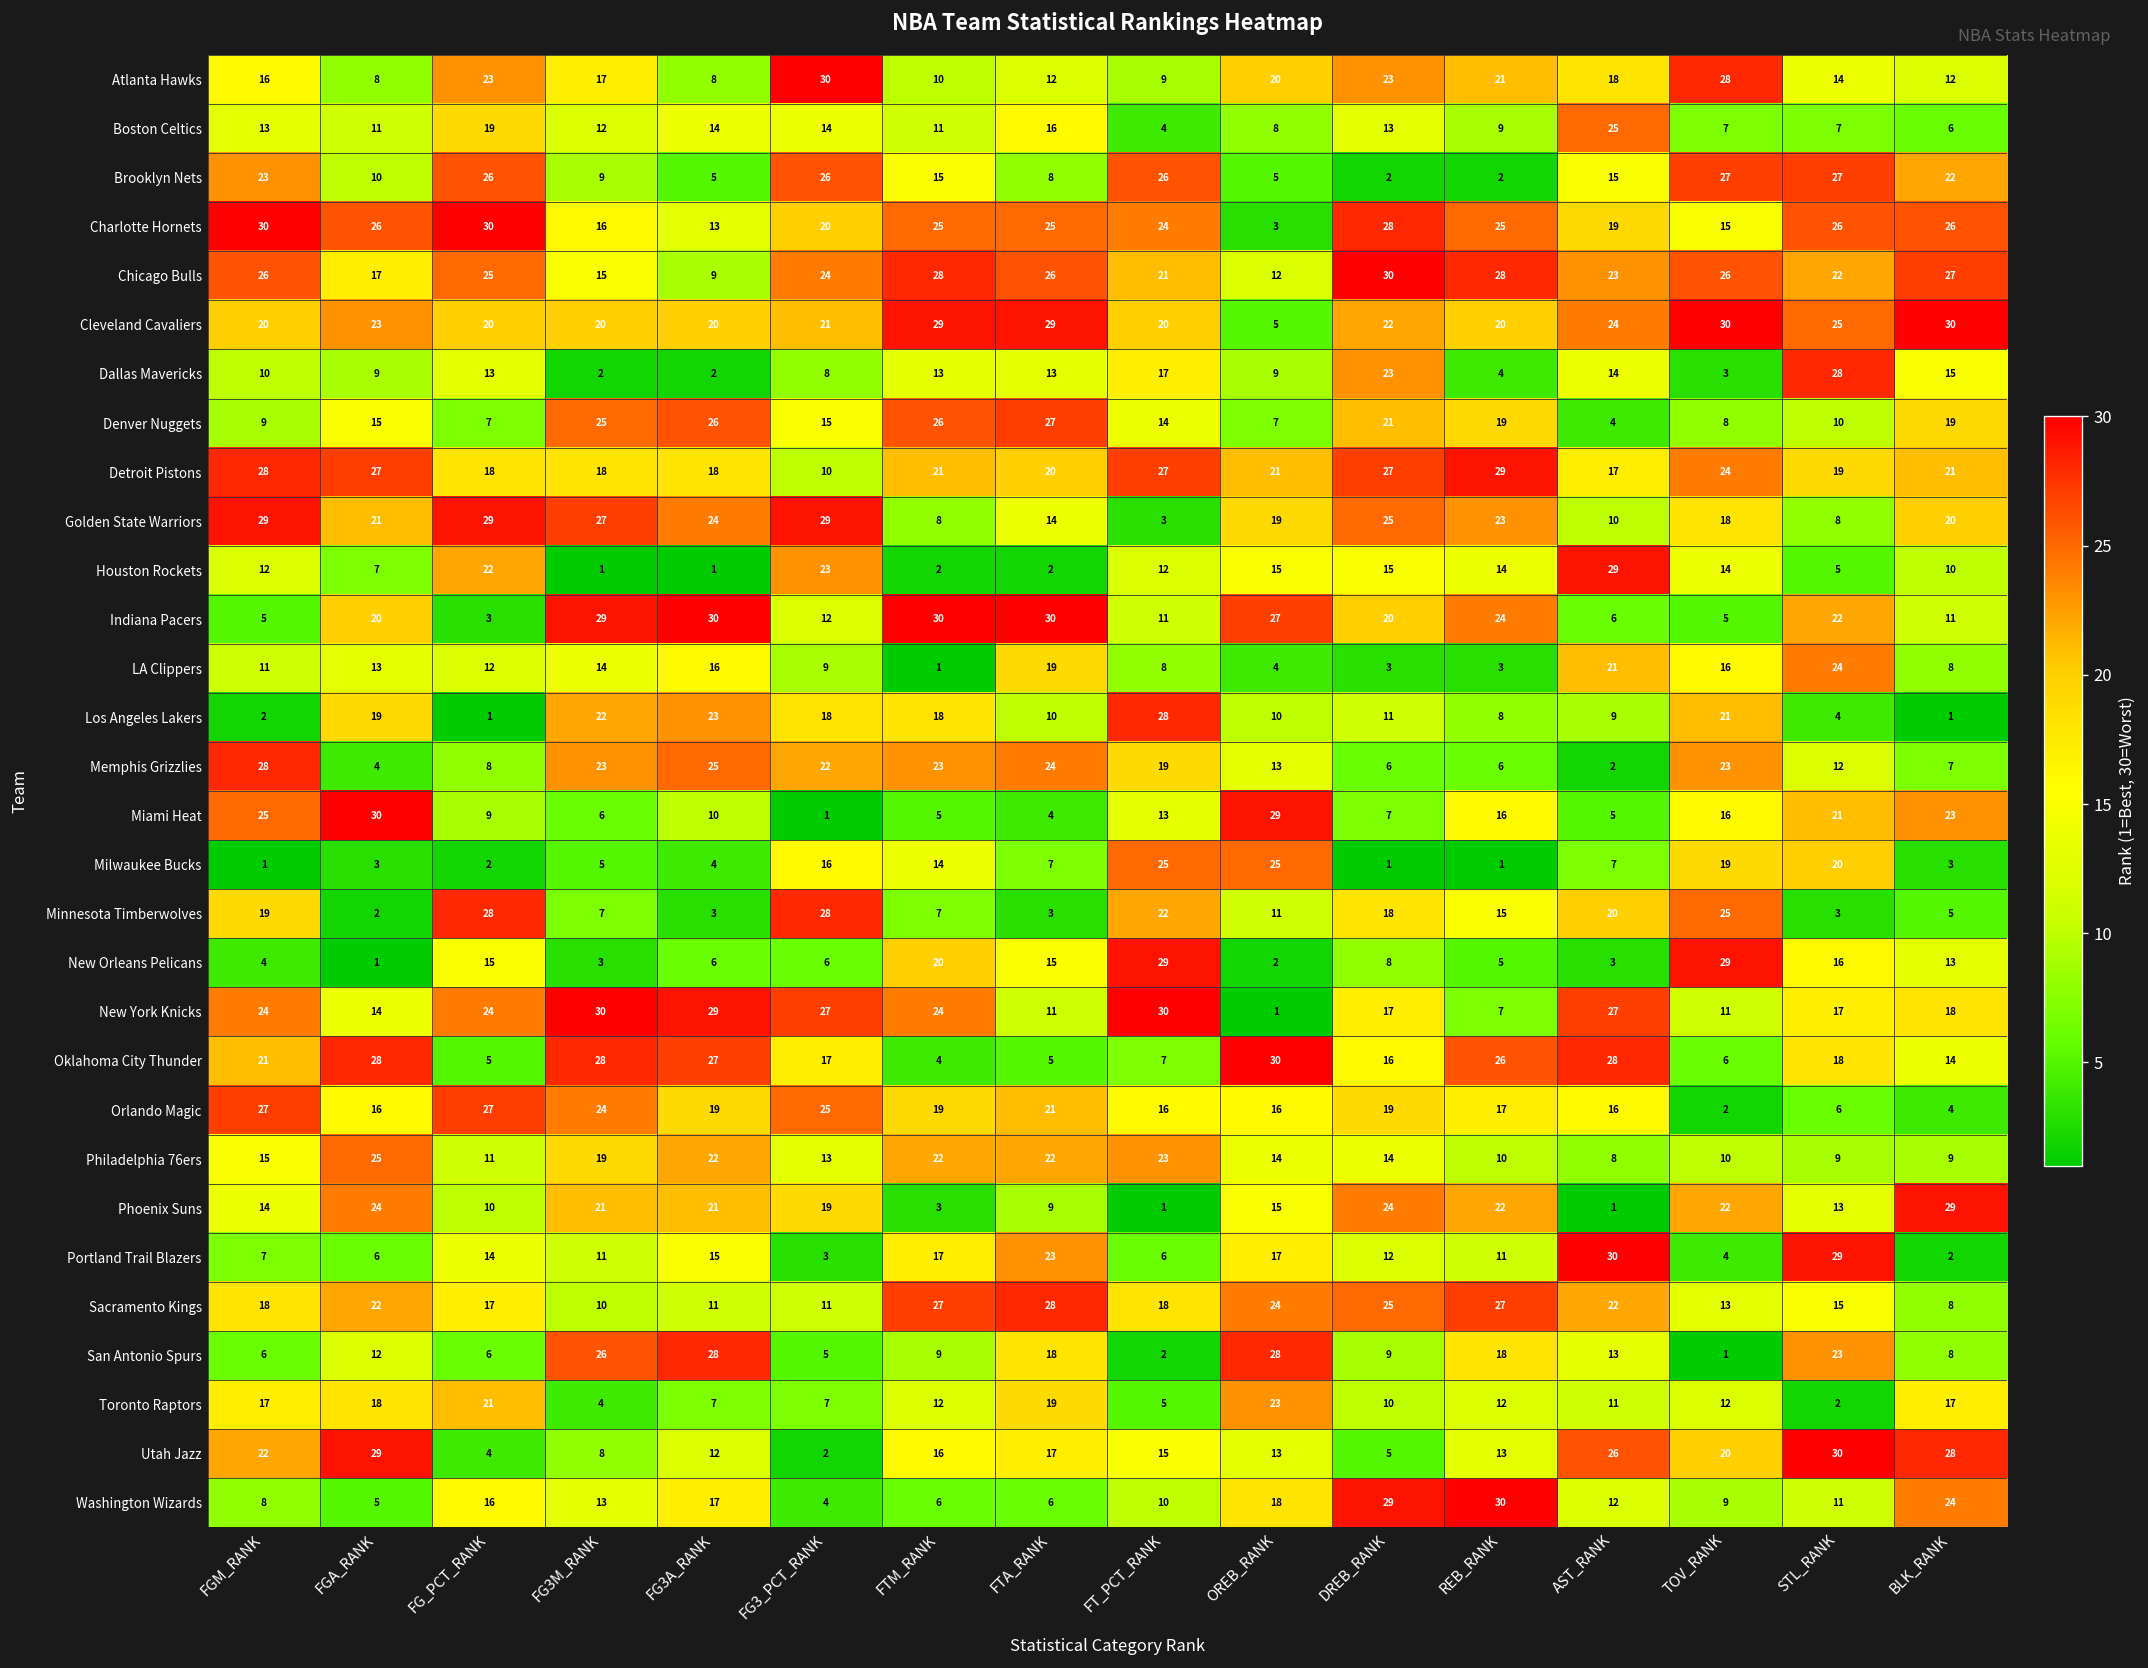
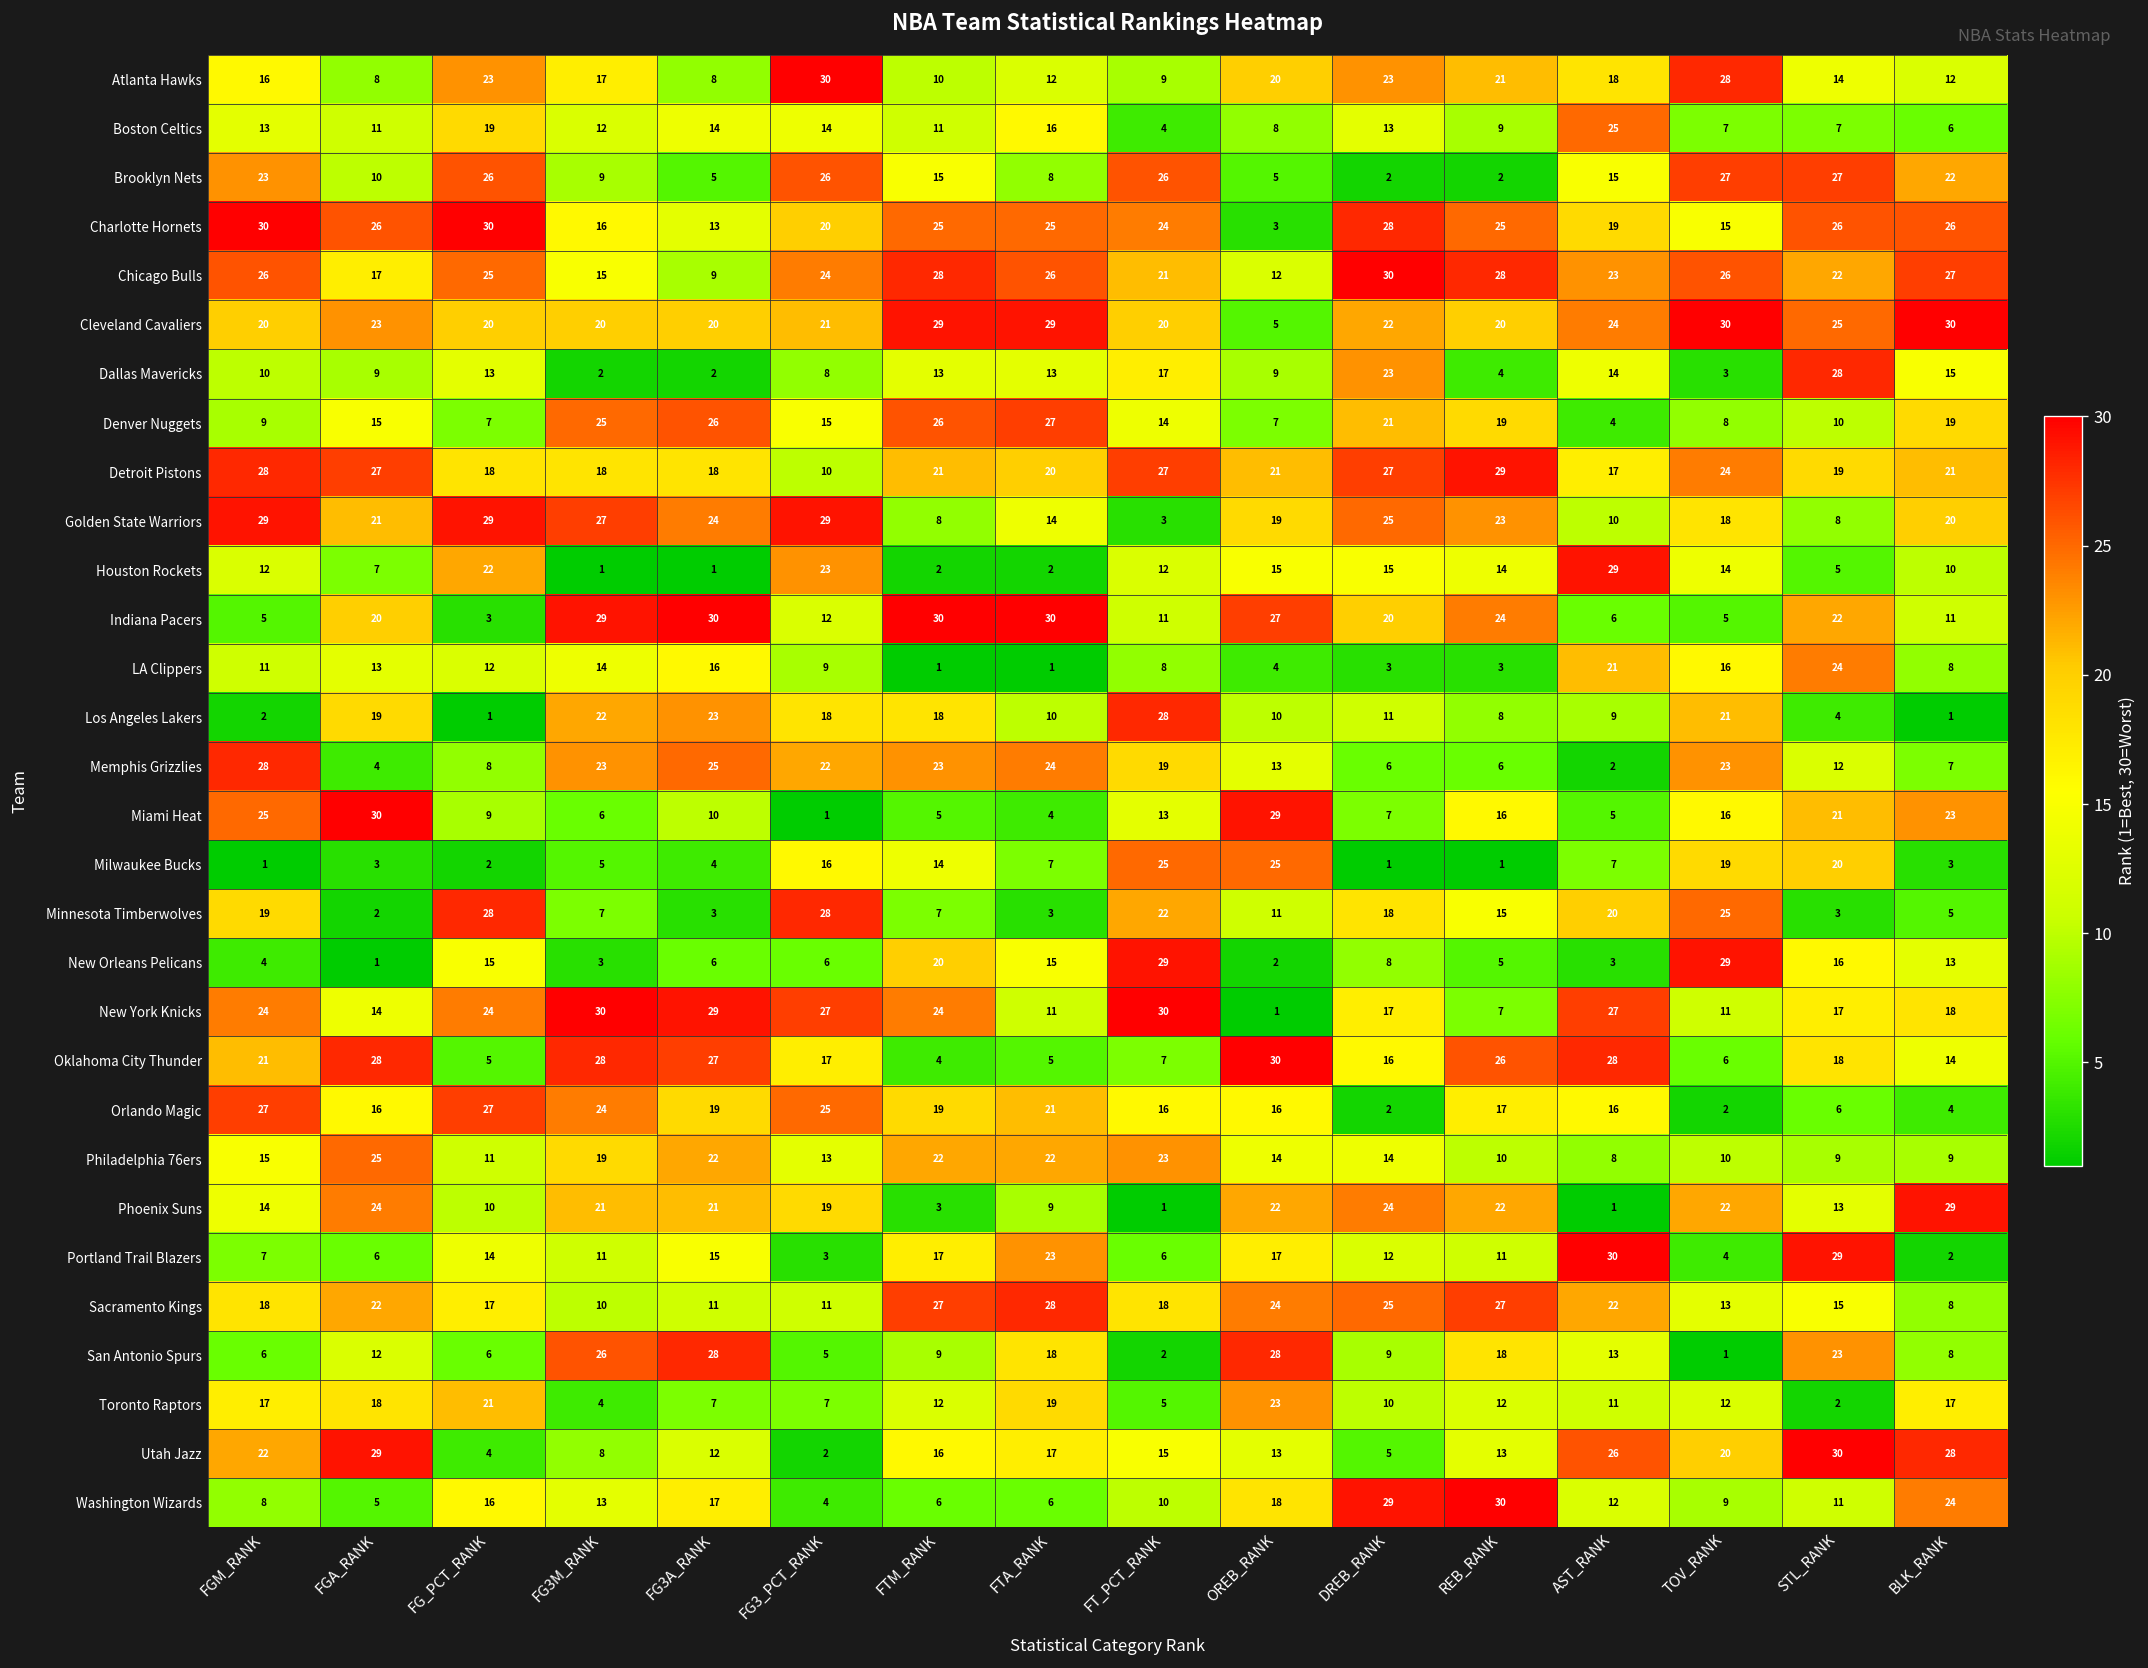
LA Clippers, FTA_RANK: 19 -> 1
Orlando Magic, DREB_RANK: 19 -> 2
Phoenix Suns, OREB_RANK: 15 -> 22
